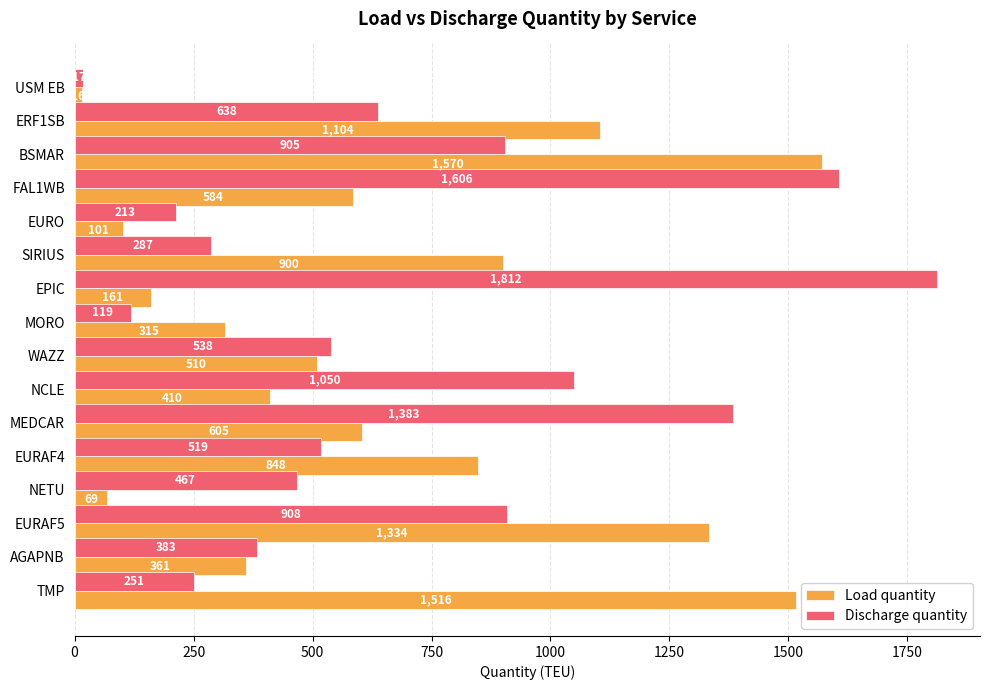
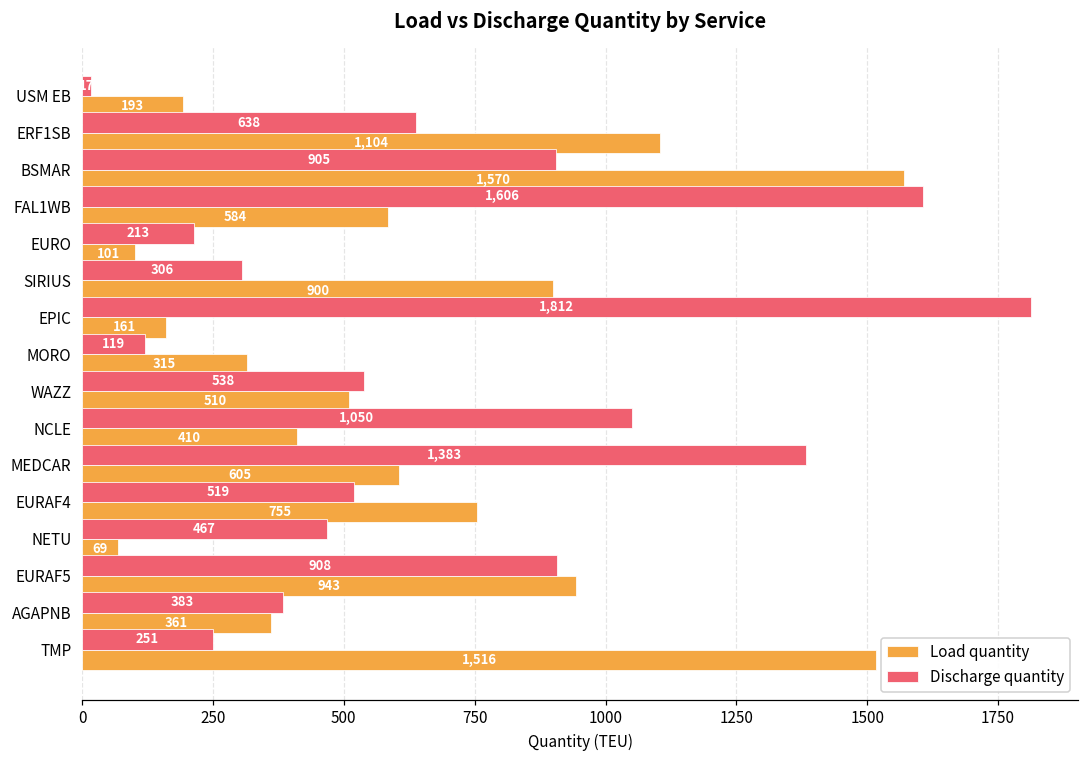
Load quantity, USM EB: 20 -> 190
Discharge quantity, SIRIUS: 287 -> 306
Load quantity, EURAF4: 848 -> 755
Load quantity, EURAF5: 1,334 -> 943
